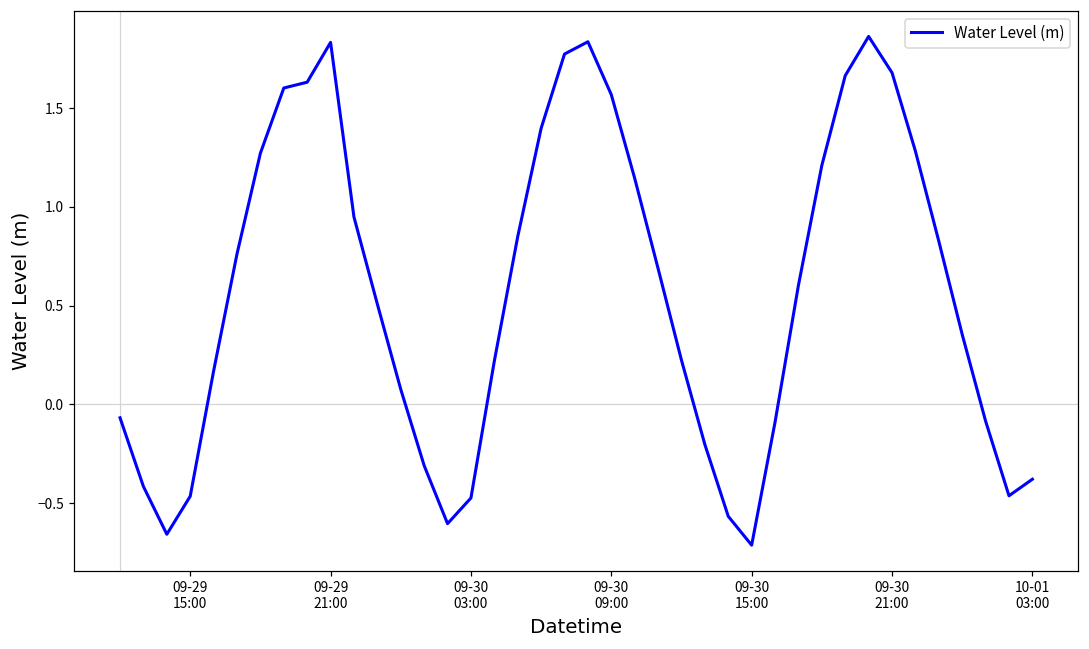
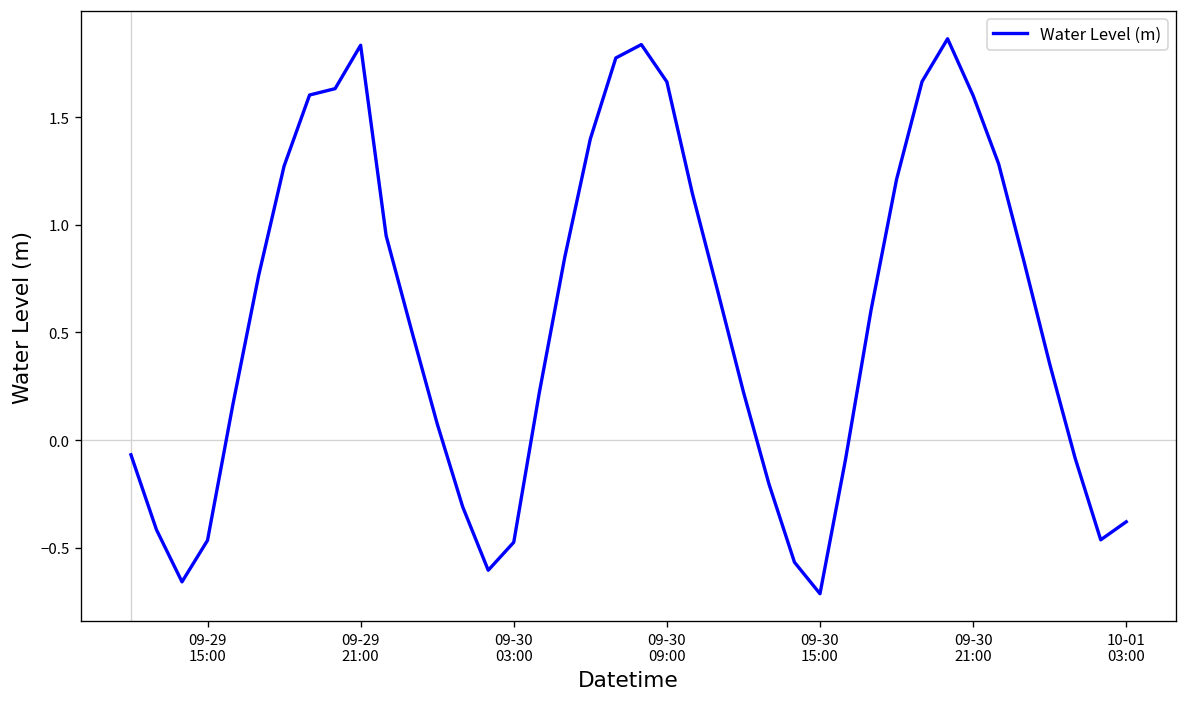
09-30 09:00: 1.57 -> 1.66
09-30 21:00: 1.68 -> 1.60
